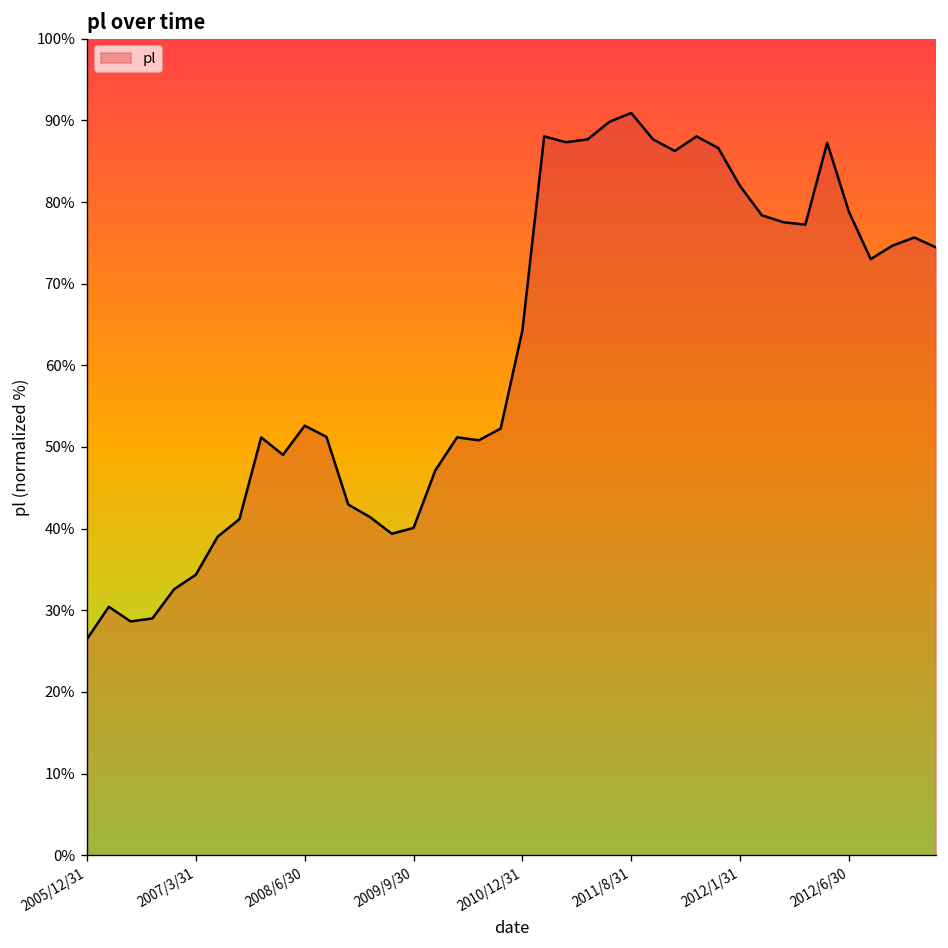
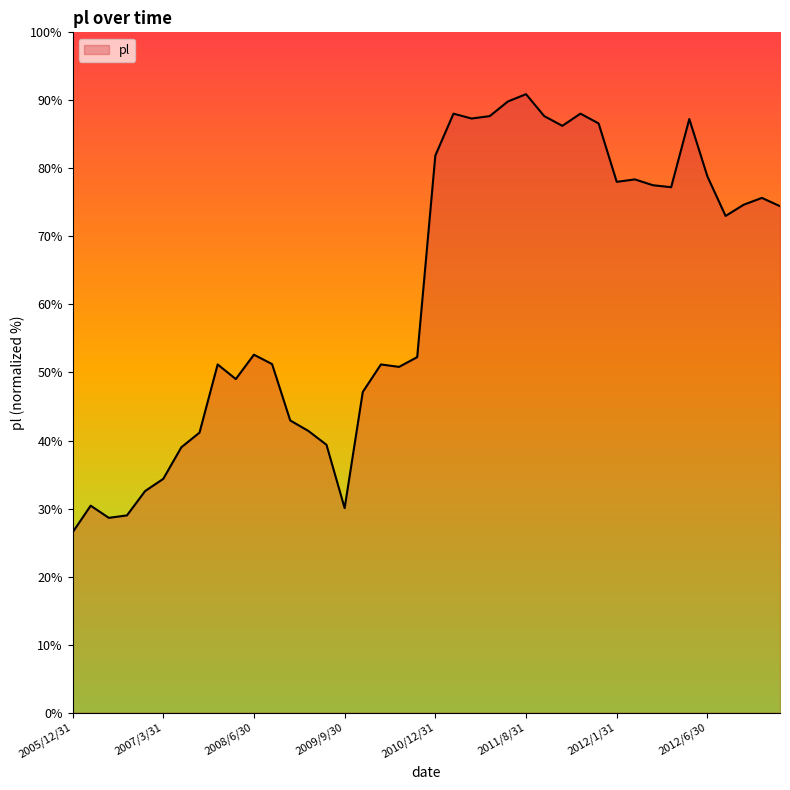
2009/9/30: 40% -> 30%
2010/12/31: 64% -> 82%
2012/1/31: 82% -> 78%
